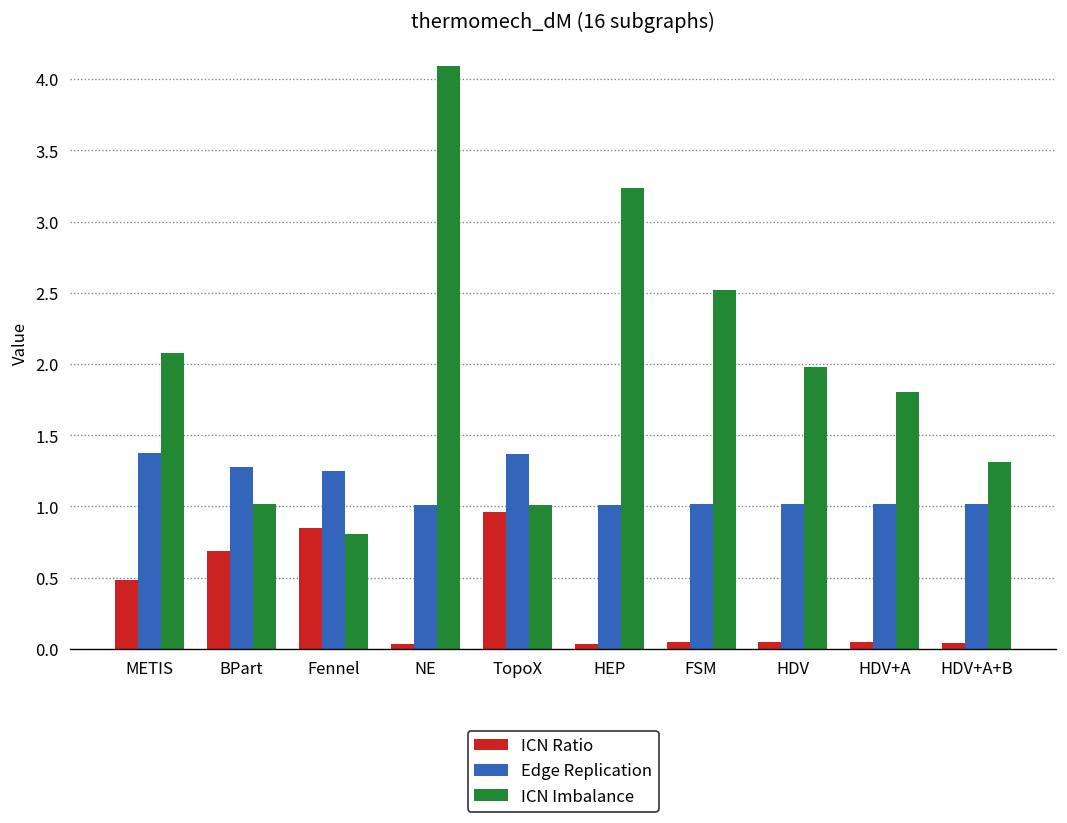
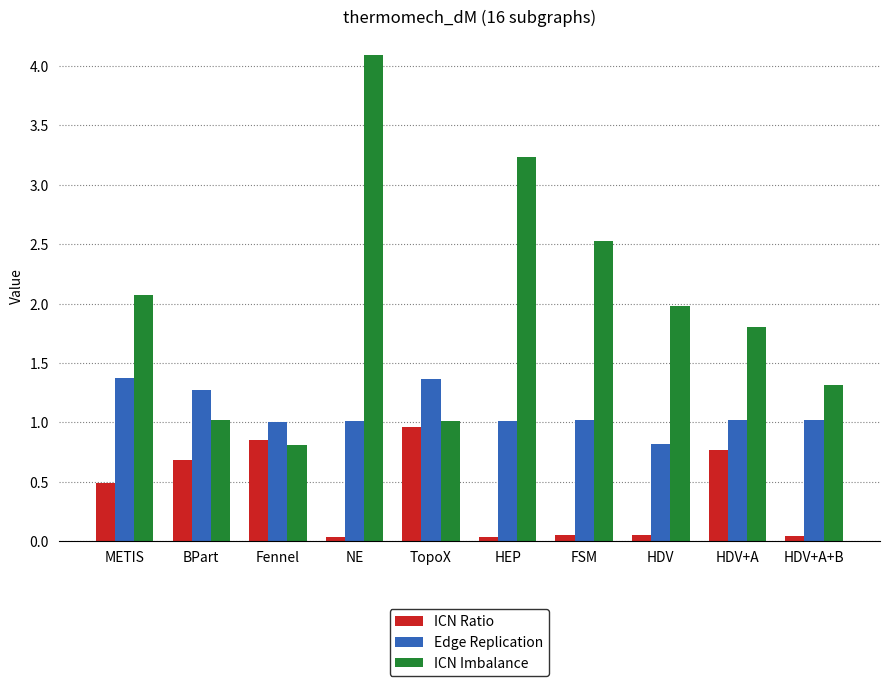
Edge Replication, Fennel: 1.25 -> 1.00
Edge Replication, HDV: 1.02 -> 0.81
ICN Ratio, HDV+A: 0.05 -> 0.77
